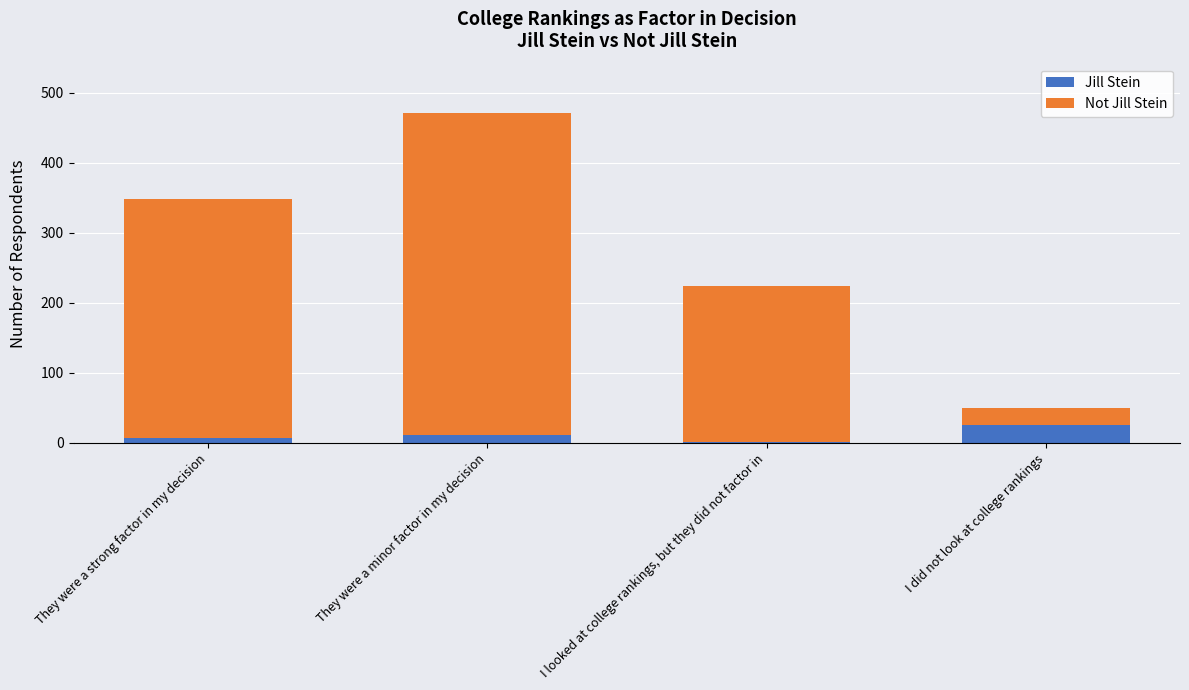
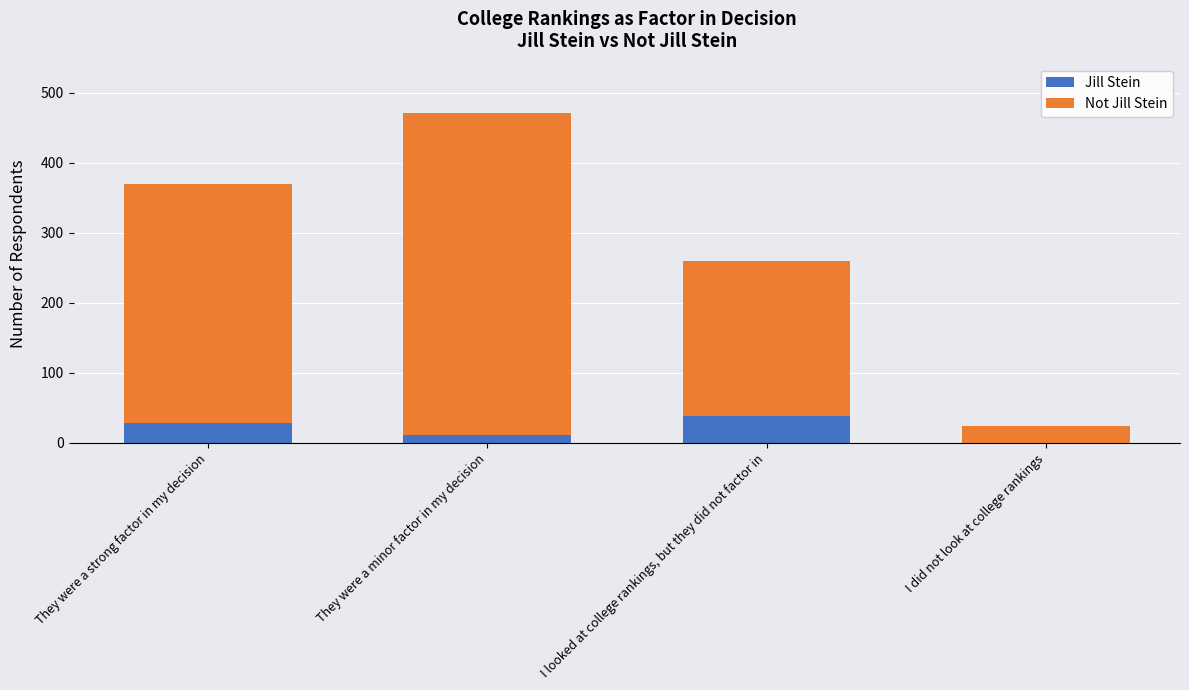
Jill Stein, They were a strong factor in my decision: 10 -> 30
Jill Stein, I looked at college rankings, but they did not factor in: 0 -> 40
Jill Stein, I did not look at college rankings: 30 -> 0
